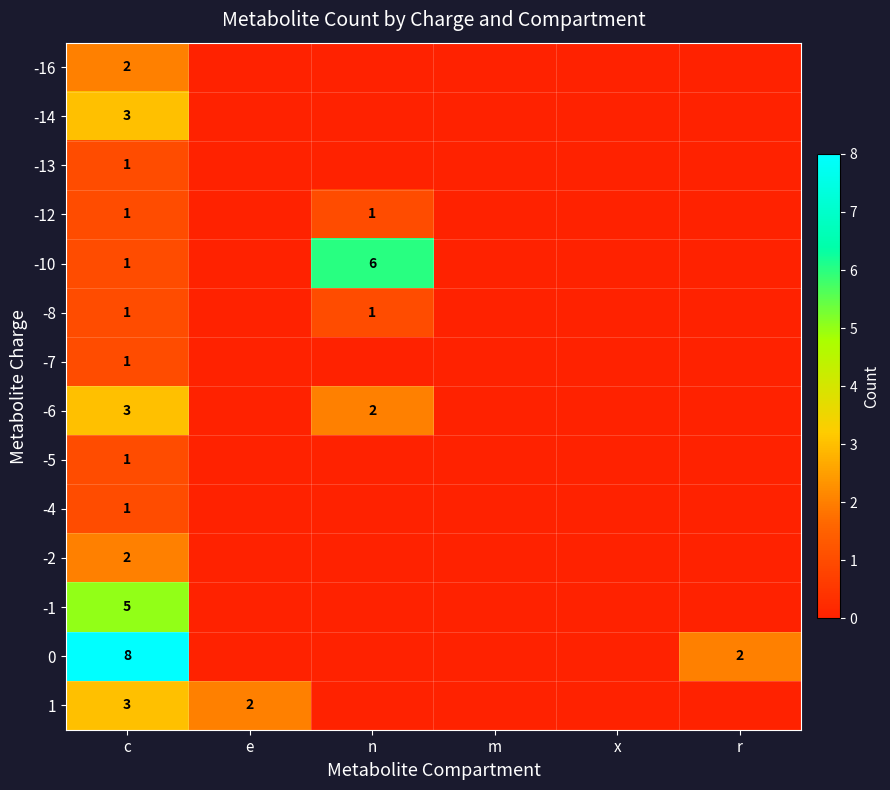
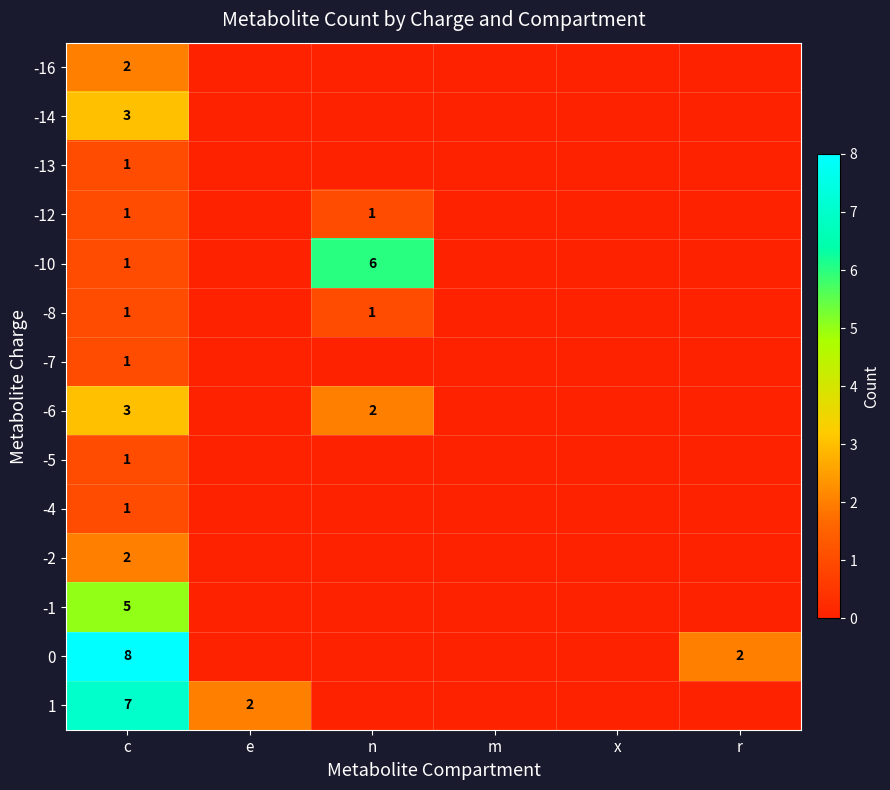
1, c: 3 -> 7
